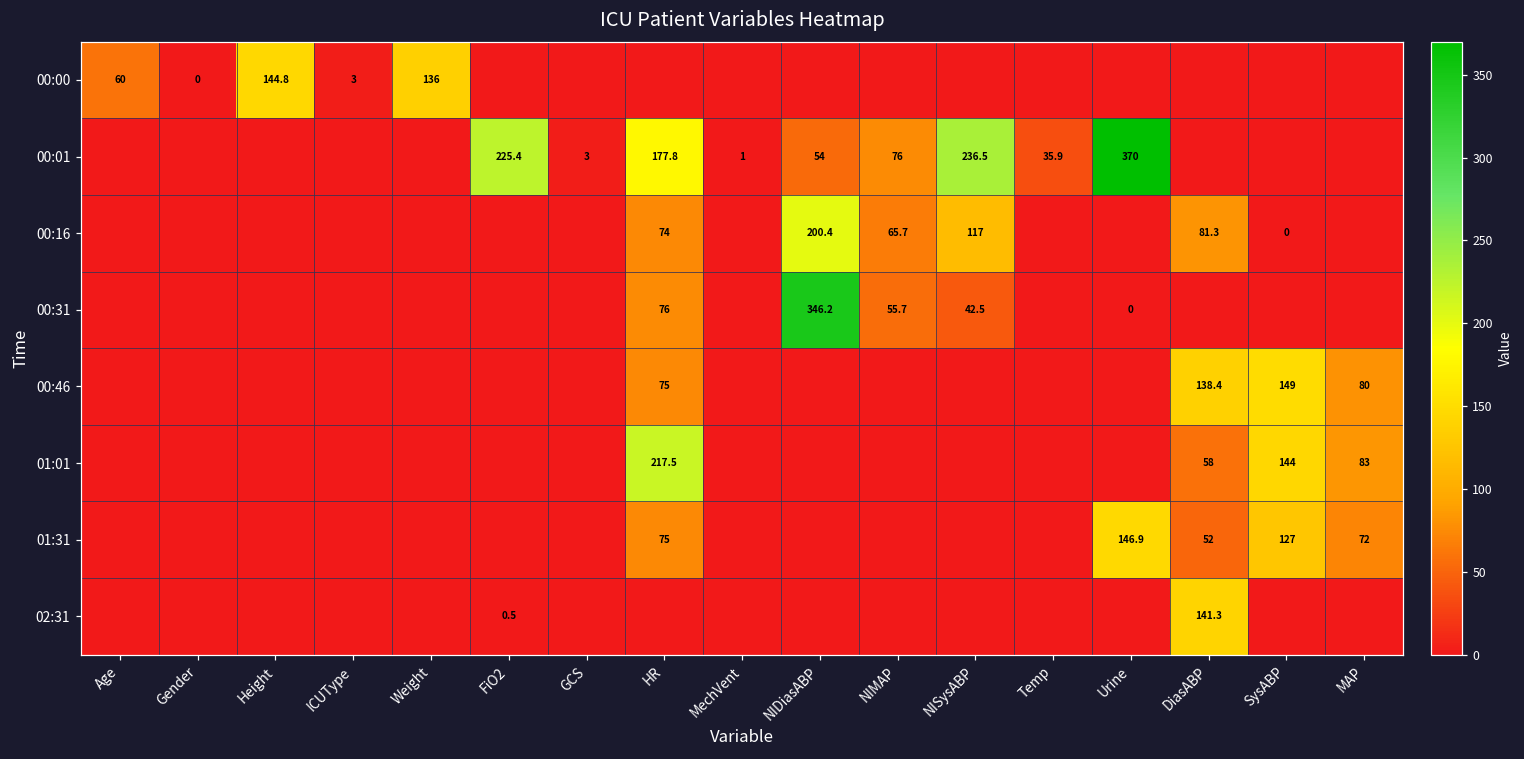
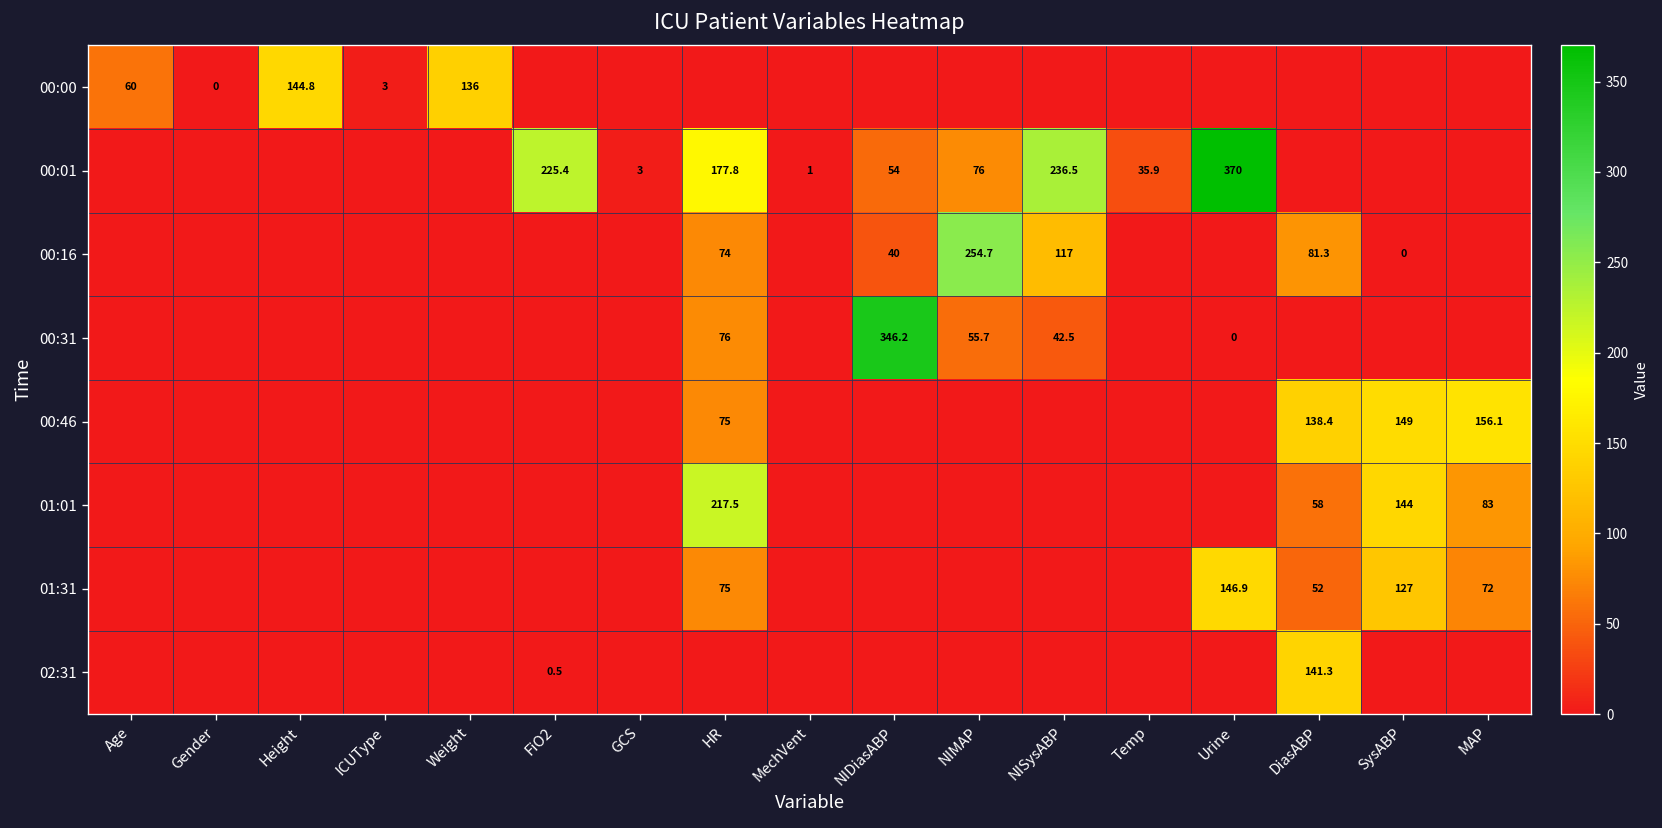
00:16, NIDiasABP: 200.4 -> 40
00:16, NIMAP: 65.7 -> 254.7
00:46, MAP: 80 -> 156.1
